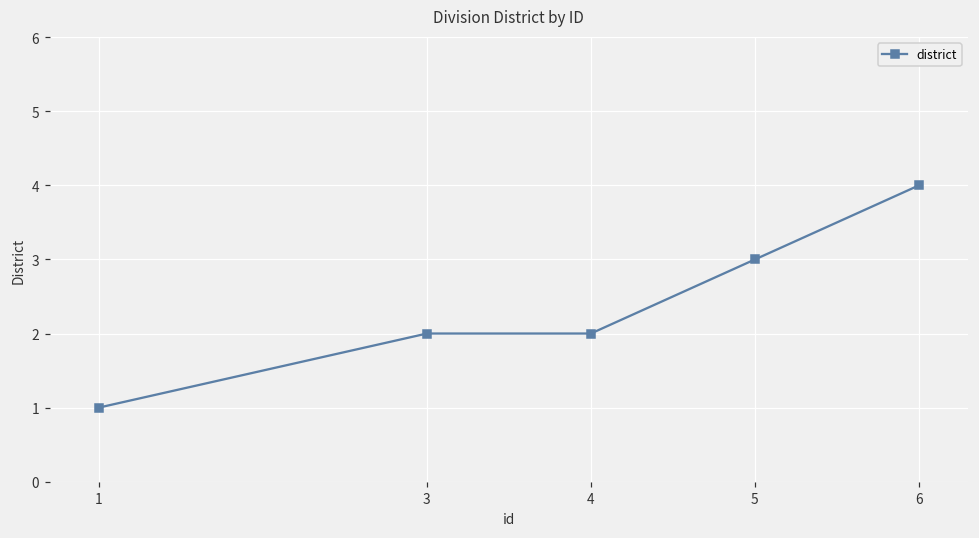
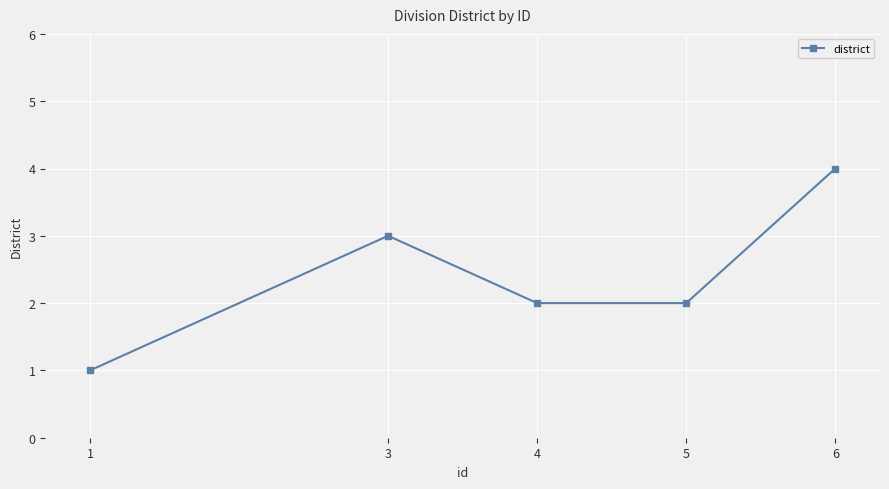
3: 2 -> 3
5: 3 -> 2
